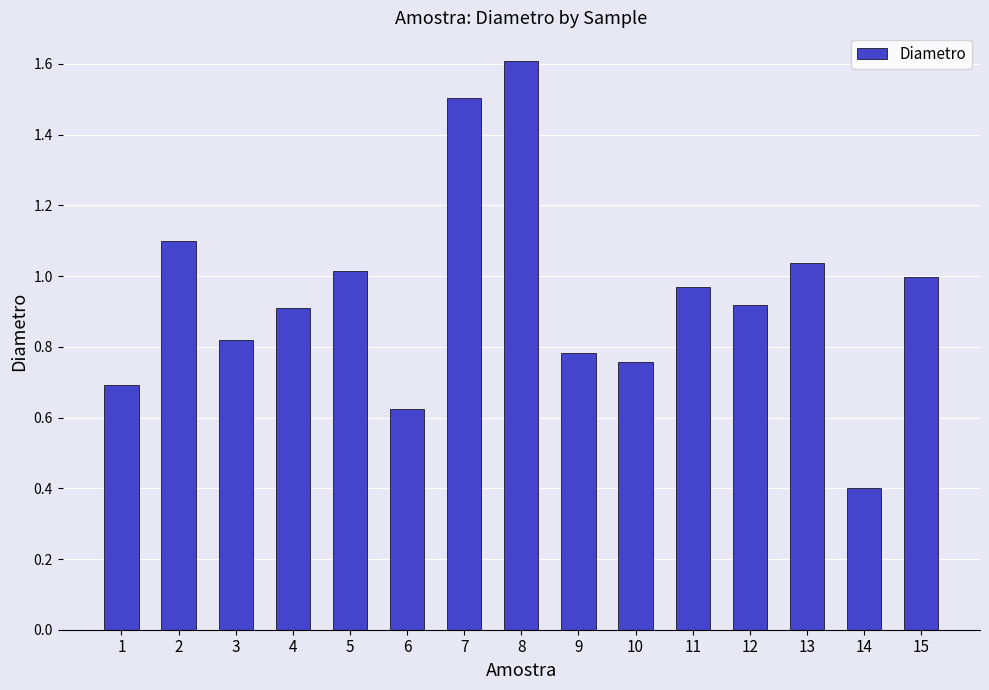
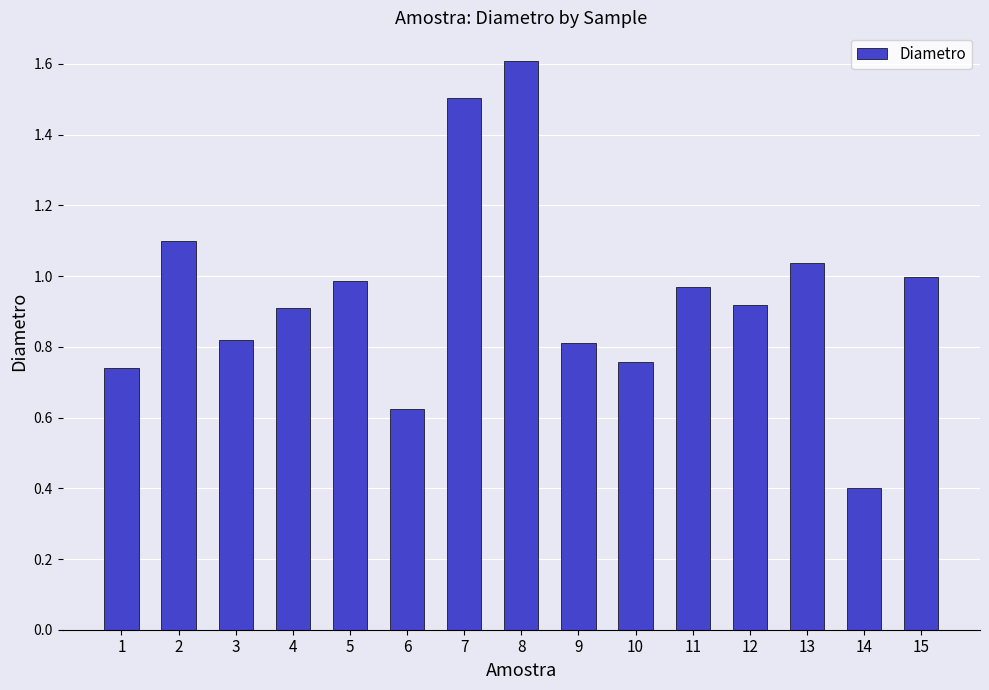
1: 0.69 -> 0.74
5: 1.02 -> 0.99
9: 0.78 -> 0.81
